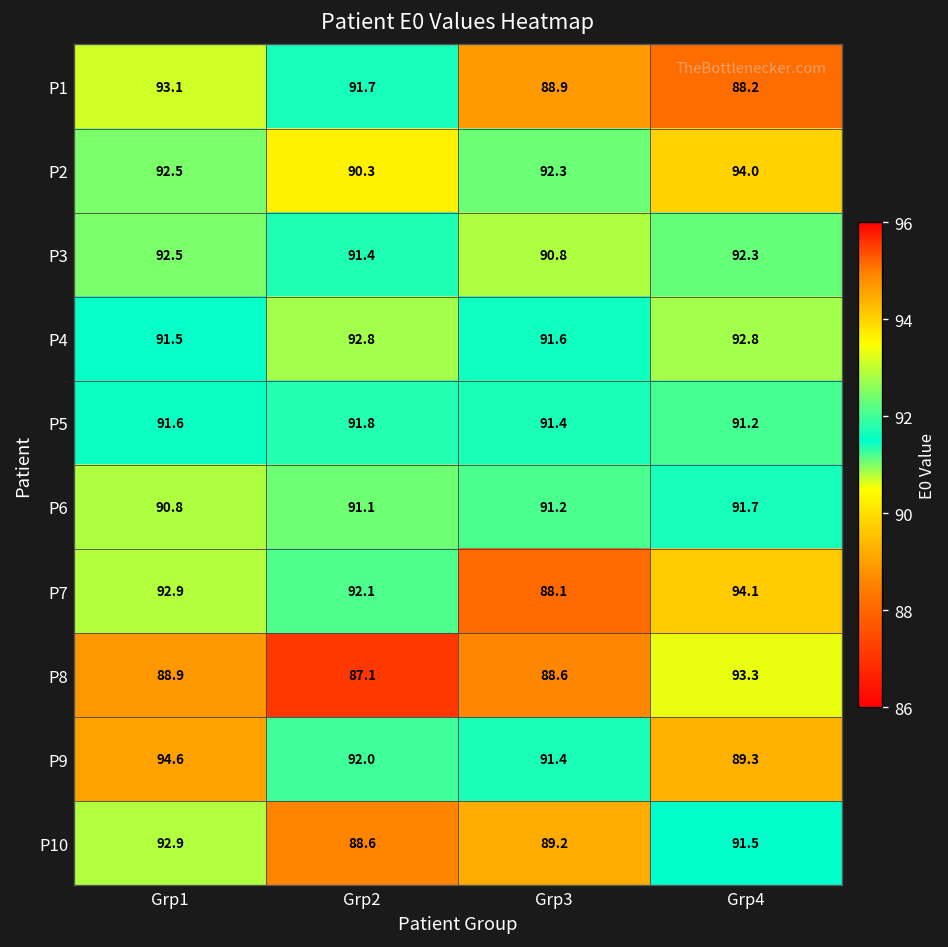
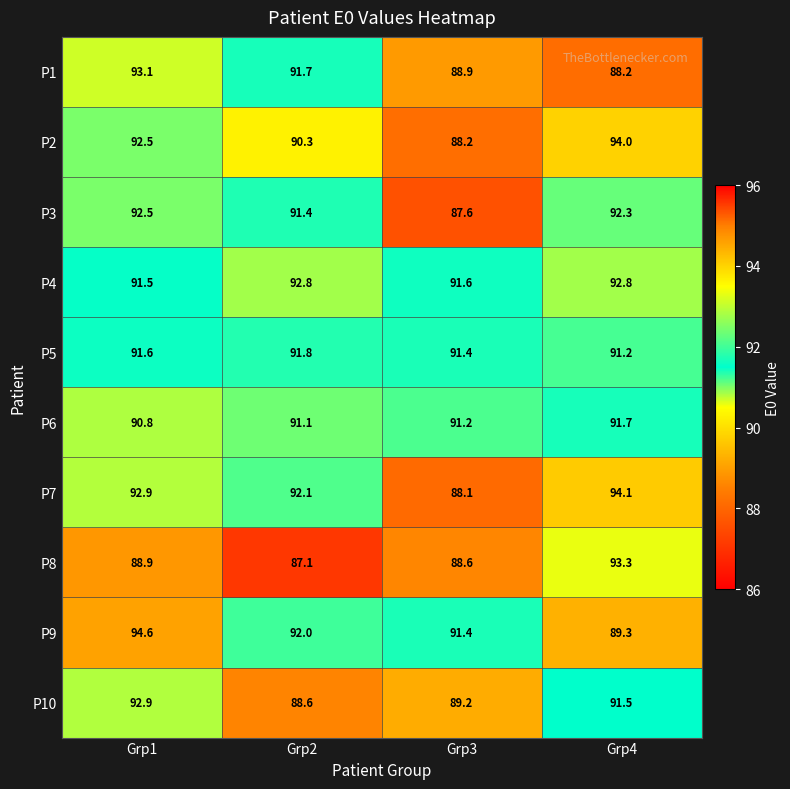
P2, Grp3: 92.3 -> 88.2
P3, Grp3: 90.8 -> 87.6
